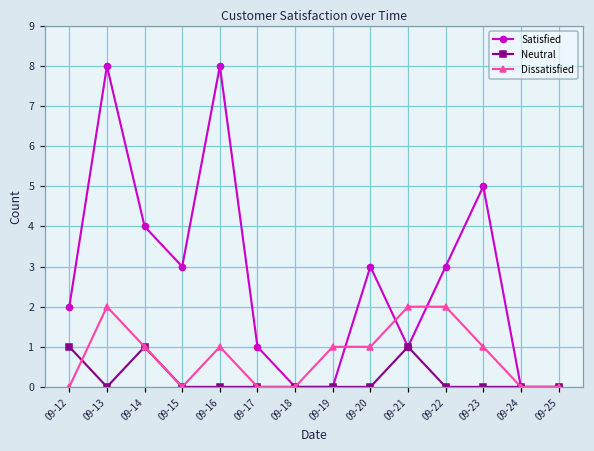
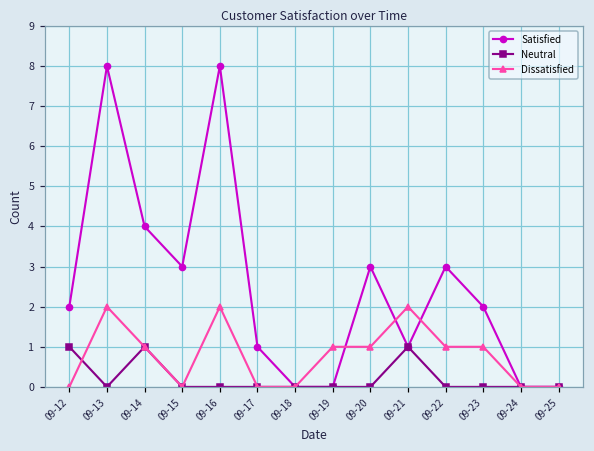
Dissatisfied, 09-16: 1 -> 2
Dissatisfied, 09-22: 2 -> 1
Satisfied, 09-23: 5 -> 2
